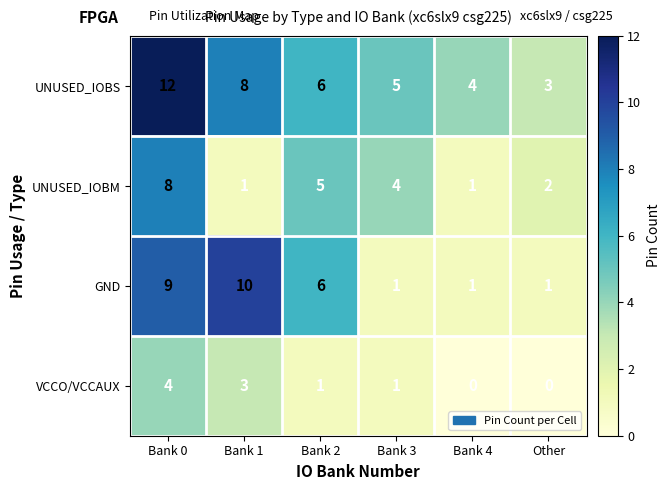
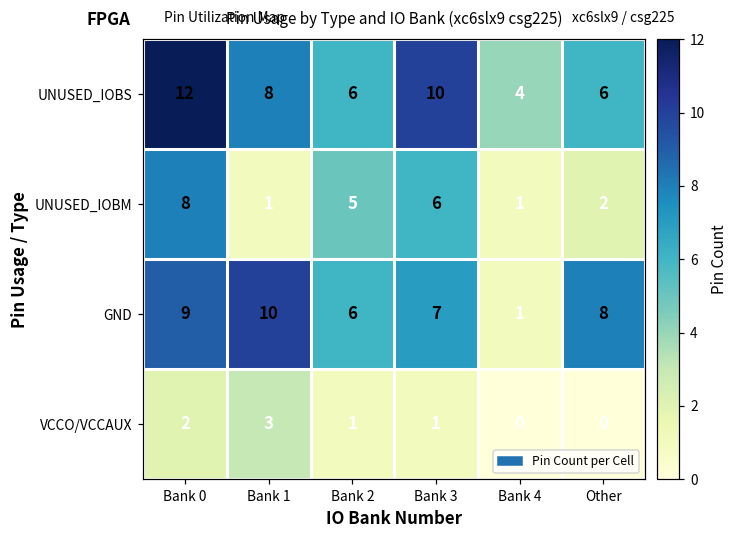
UNUSED_IOBS, Bank 3: 5 -> 10
UNUSED_IOBS, Other: 3 -> 6
UNUSED_IOBM, Bank 3: 4 -> 6
GND, Bank 3: 1 -> 7
GND, Other: 1 -> 8
VCCO/VCCAUX, Bank 0: 4 -> 2
